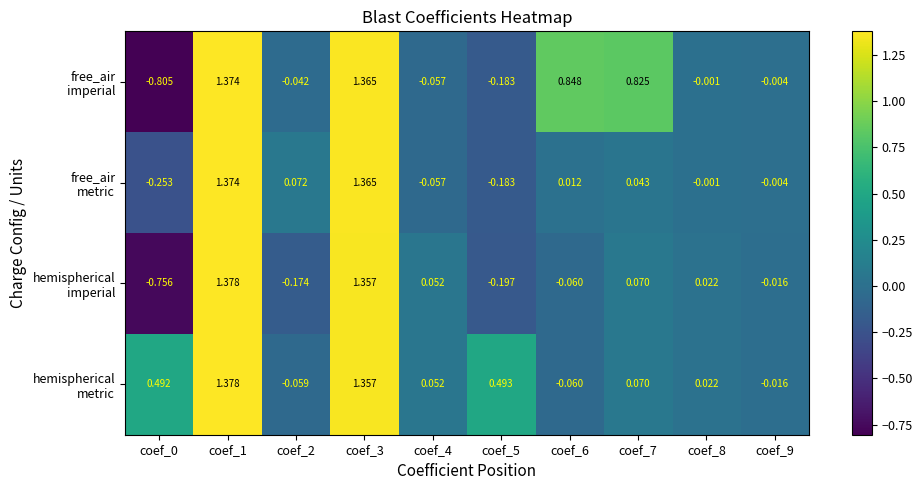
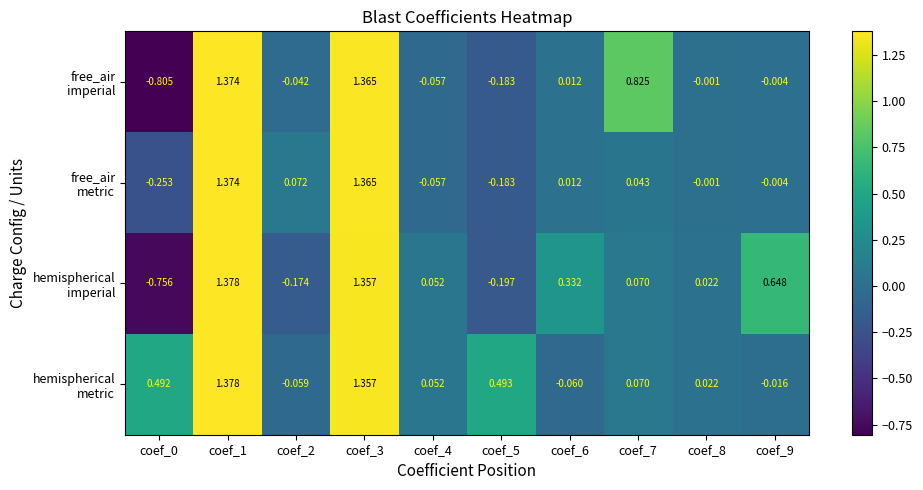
free_air imperial, coef_6: 0.848 -> 0.012
hemispherical imperial, coef_6: -0.060 -> 0.332
hemispherical imperial, coef_9: -0.016 -> 0.648
